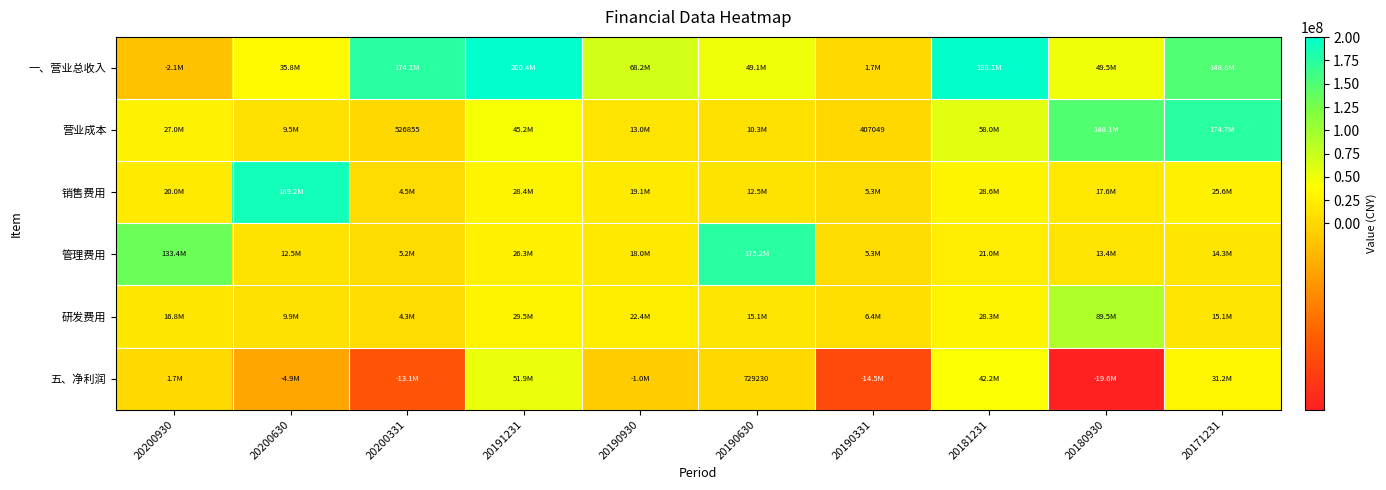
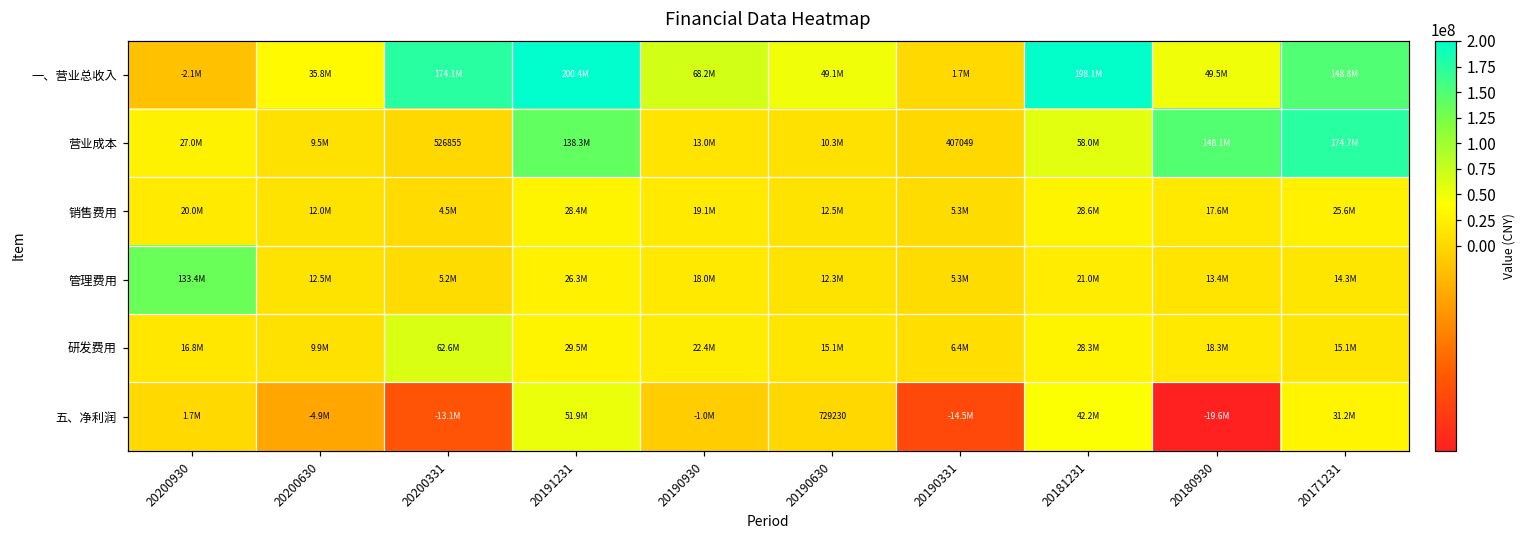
营业成本, 20191231: 45.2M -> 138.3M
销售费用, 20200630: 189.2M -> 12.0M
管理费用, 20190630: 175.2M -> 12.3M
研发费用, 20200331: 4.3M -> 62.6M
研发费用, 20180930: 89.5M -> 18.3M
